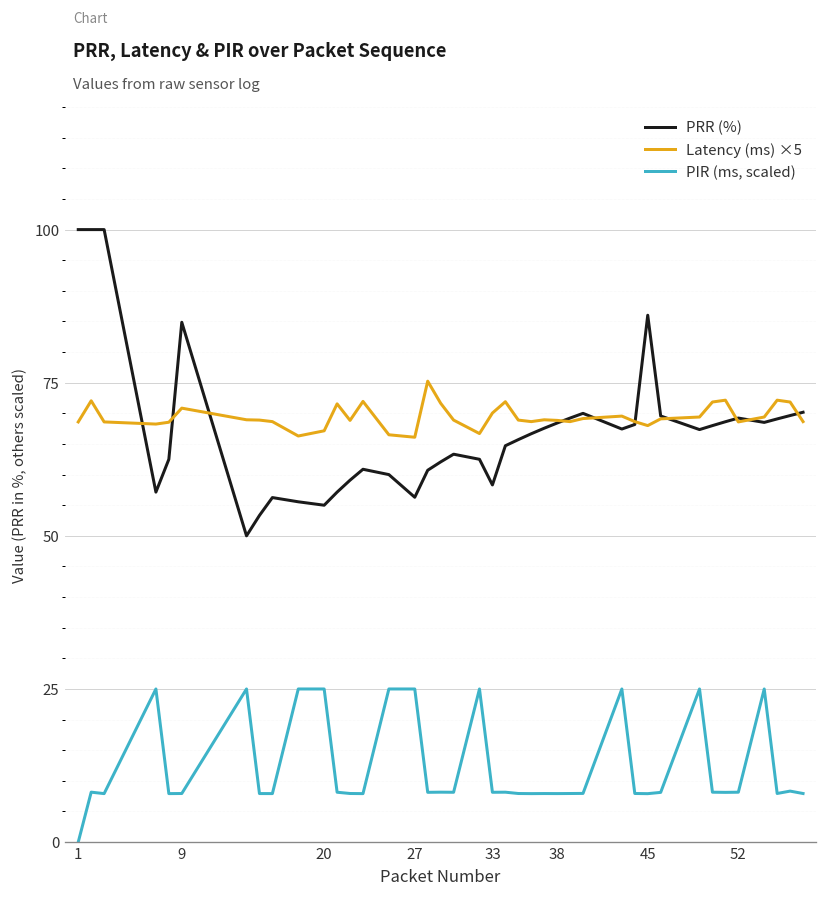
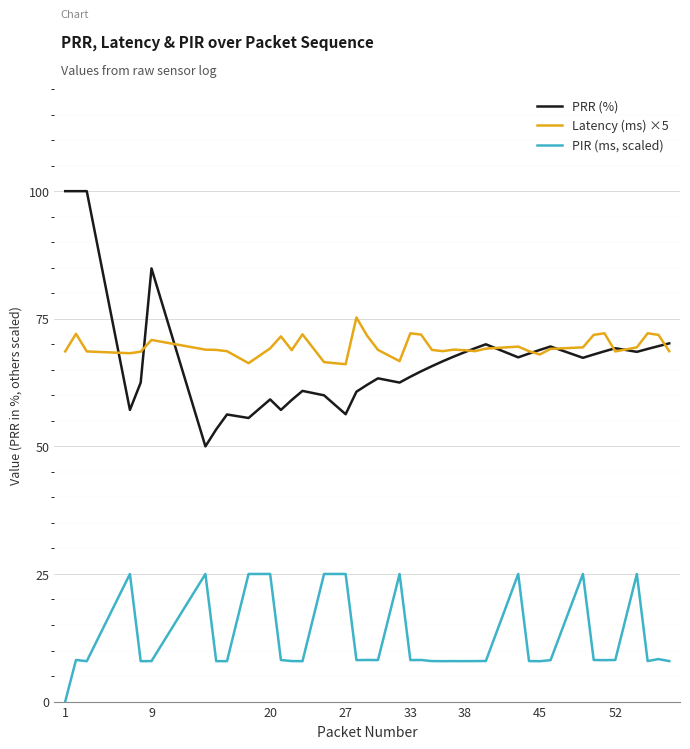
PRR (%), 20: 55 -> 59
Latency (ms) ×5, 20: 67 -> 69
PRR (%), 33: 58 -> 64
Latency (ms) ×5, 33: 70 -> 72
PRR (%), 45: 86 -> 69
